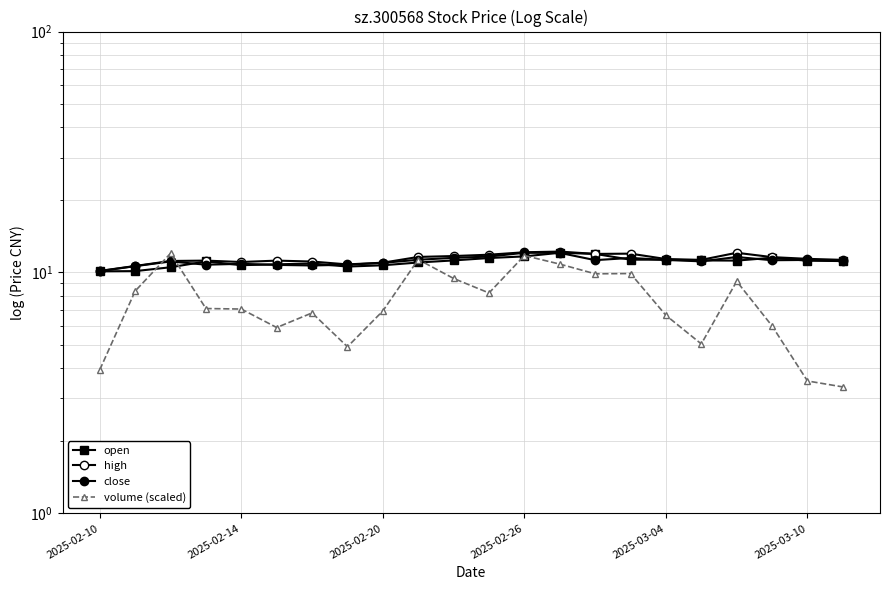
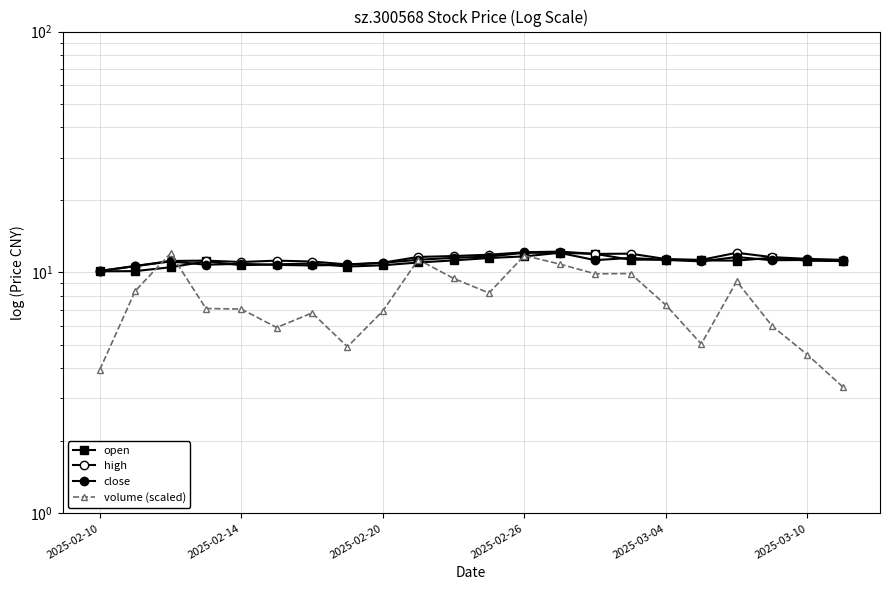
volume (scaled), 2025-03-04: 6.6 -> 7.3
volume (scaled), 2025-03-10: 3.5 -> 4.6
